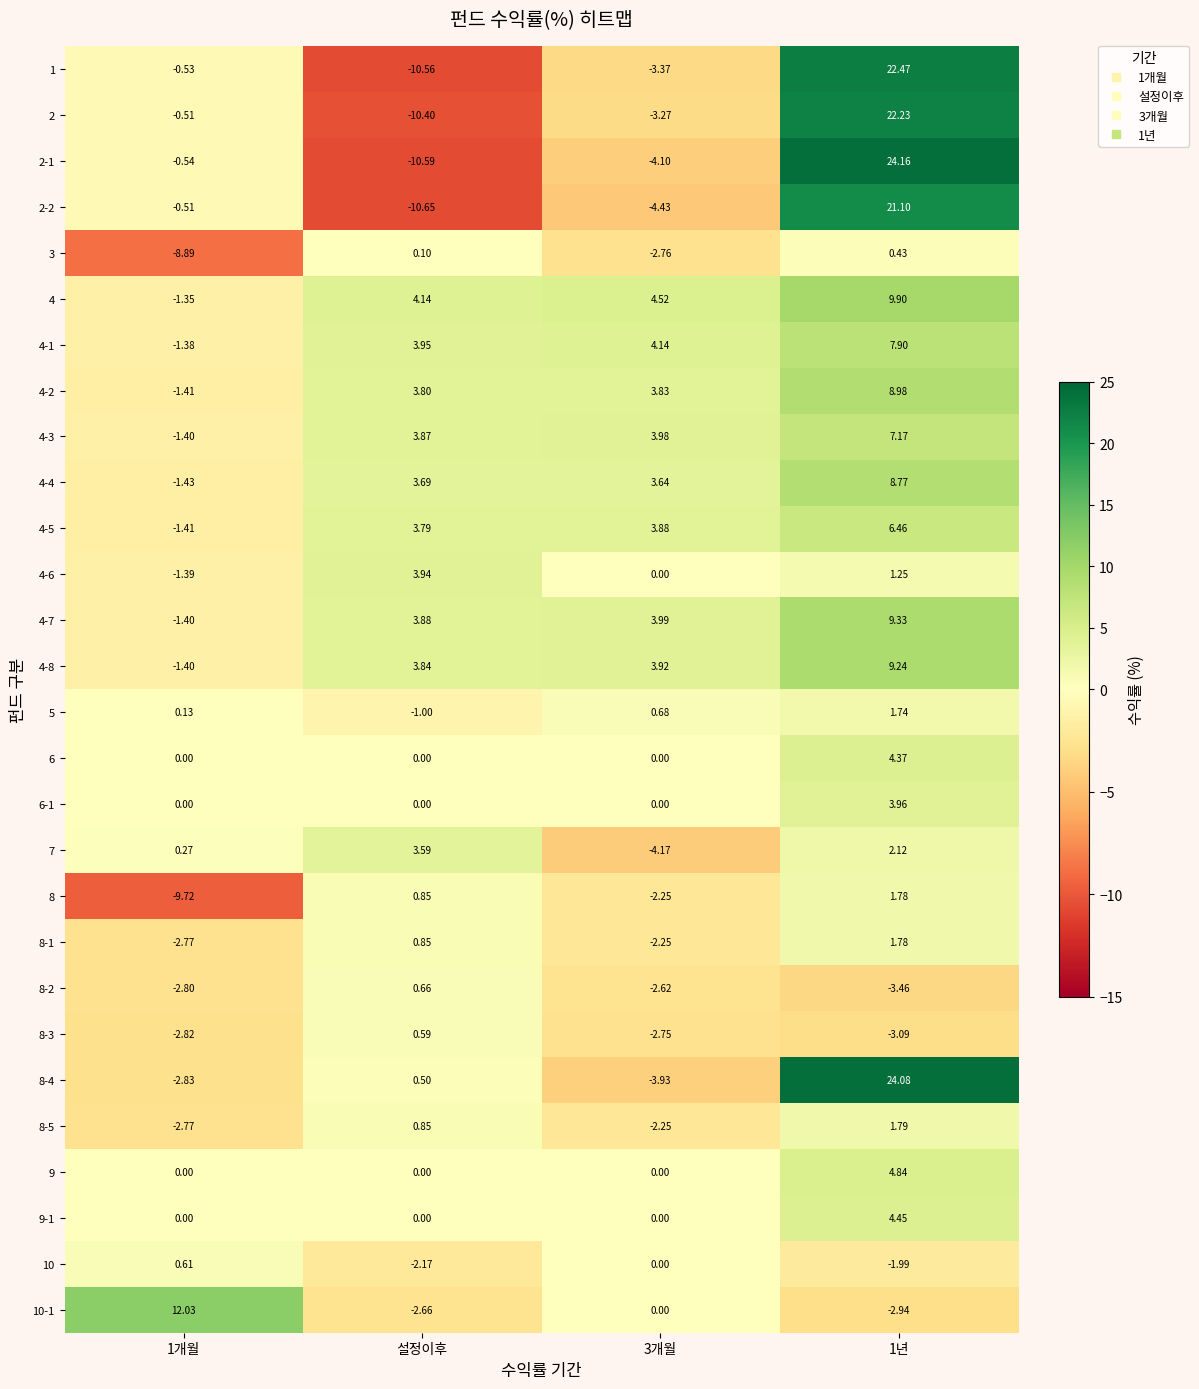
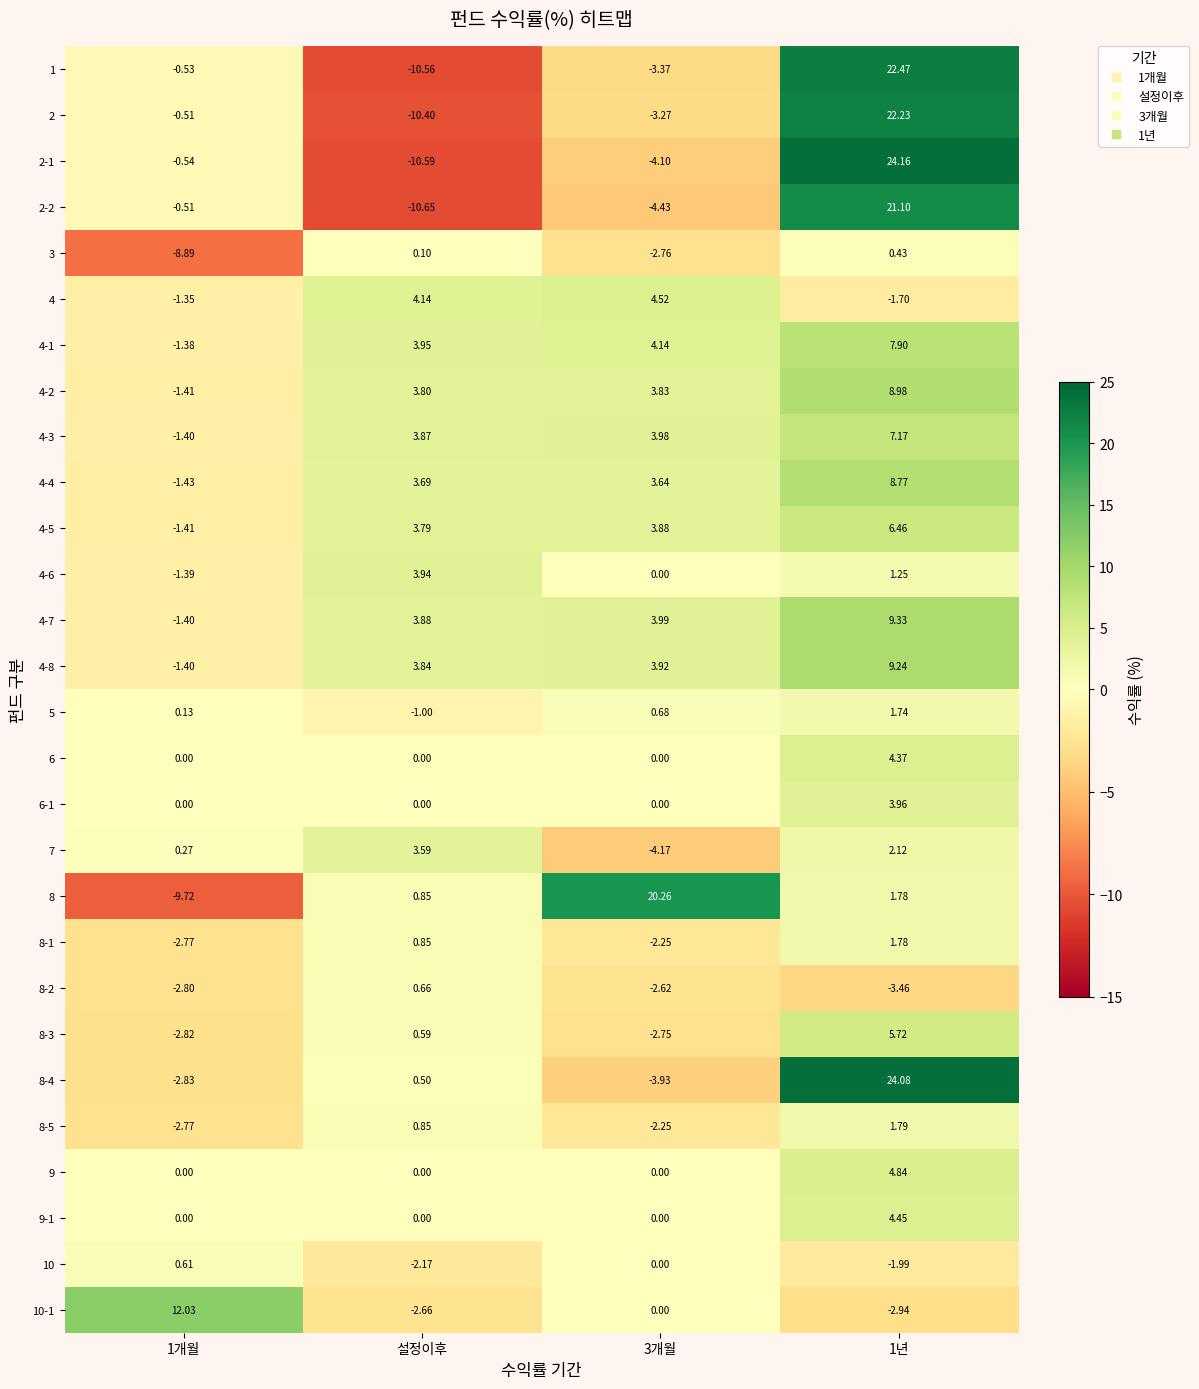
4, 1년: 9.90 -> -1.70
8, 3개월: -2.25 -> 20.26
8-3, 1년: -3.09 -> 5.72
